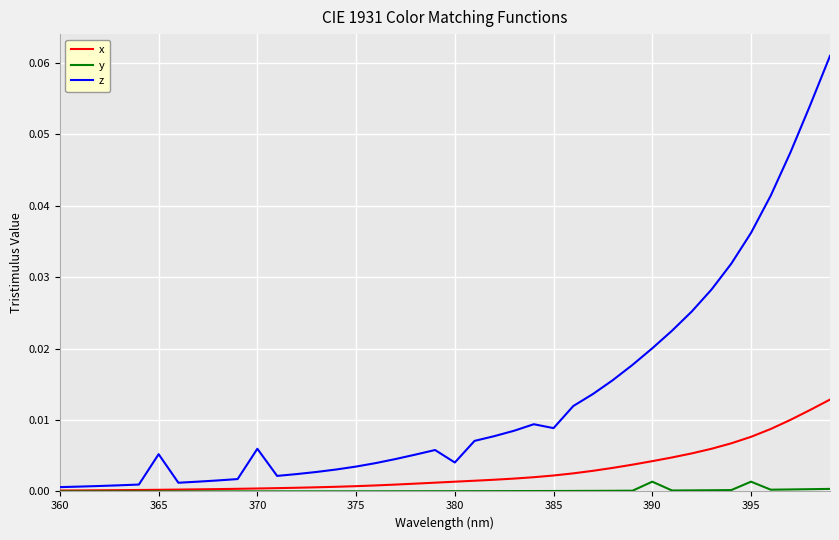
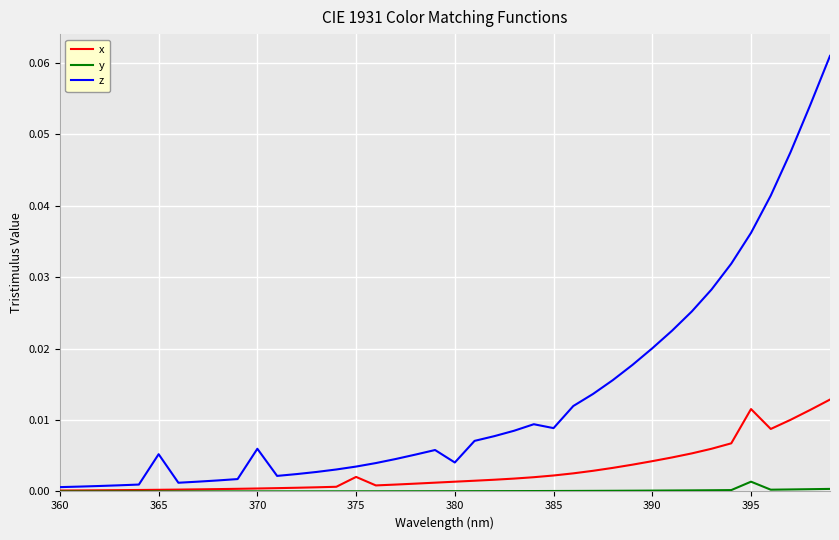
x, 375: 0.001 -> 0.002
y, 390: 0.001 -> 0.000
x, 395: 0.008 -> 0.012
